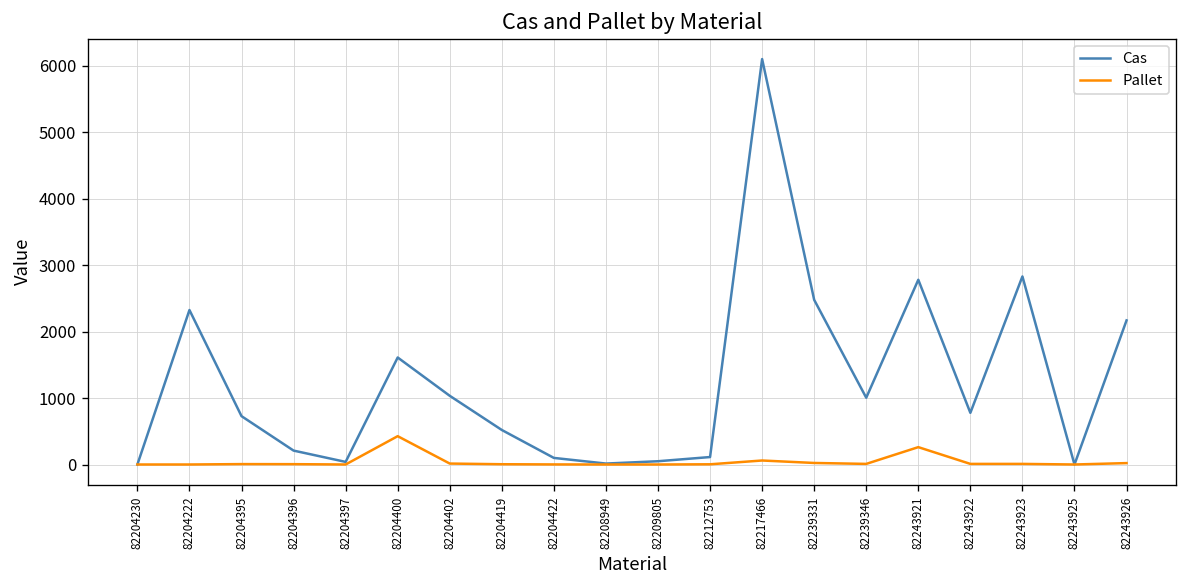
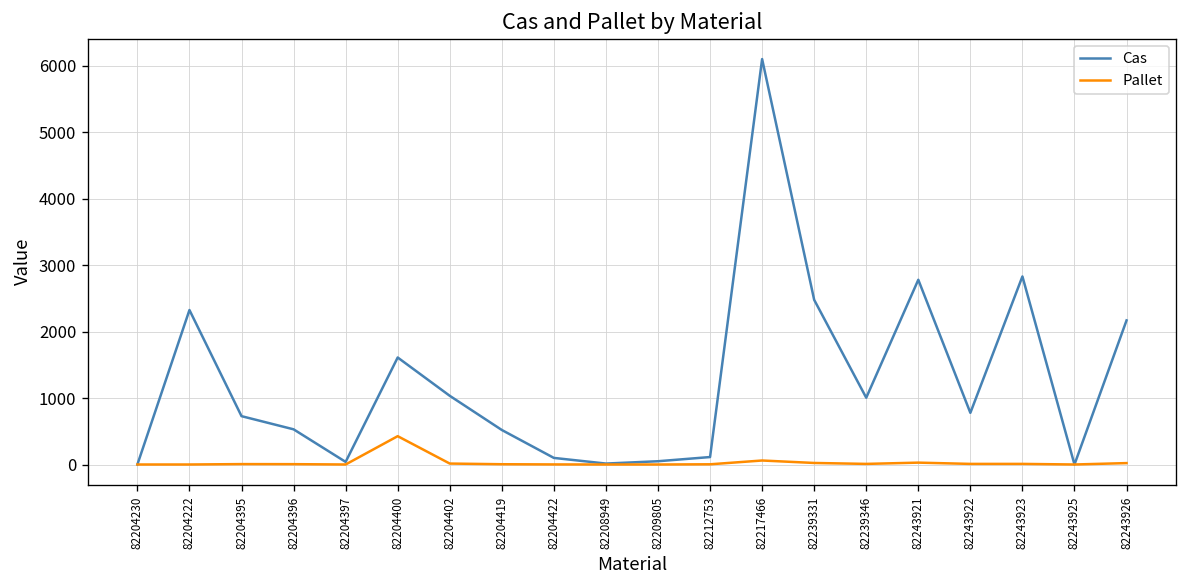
Cas, 82204396: 200 -> 500
Pallet, 82243921: 300 -> 0
